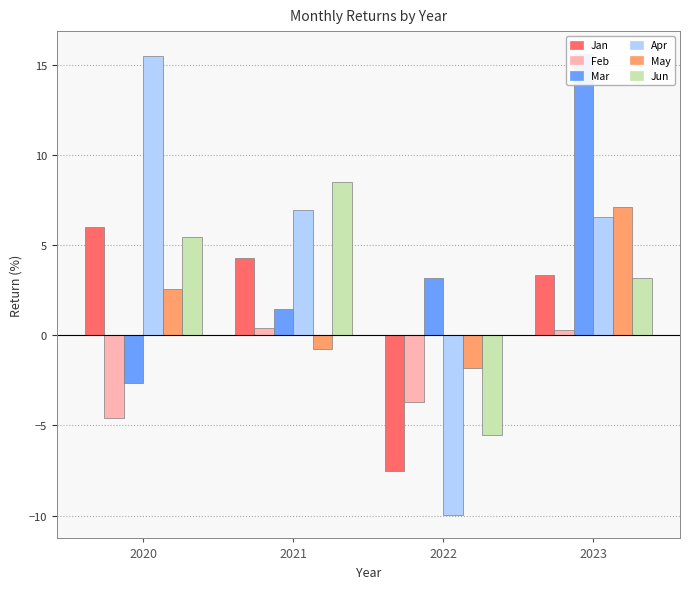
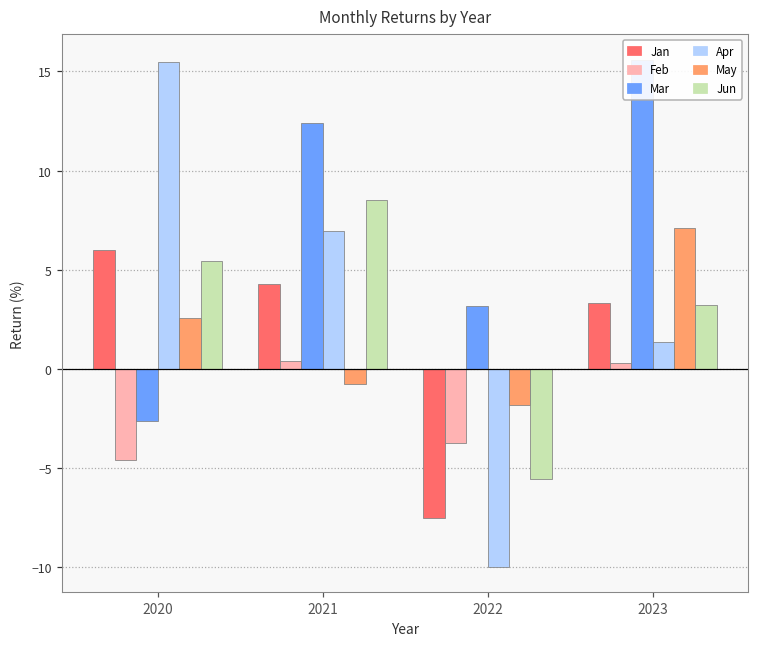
Mar, 2021: 1.5 -> 12.4
Apr, 2023: 6.6 -> 1.4
